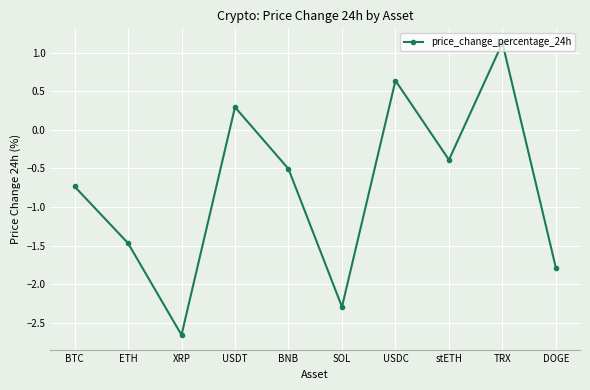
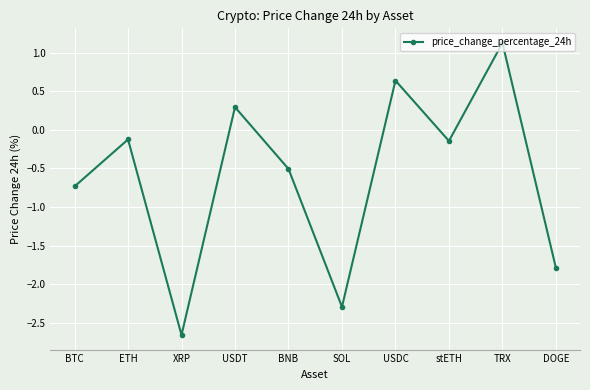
ETH: -1.5 -> -0.1
stETH: -0.4 -> -0.1
